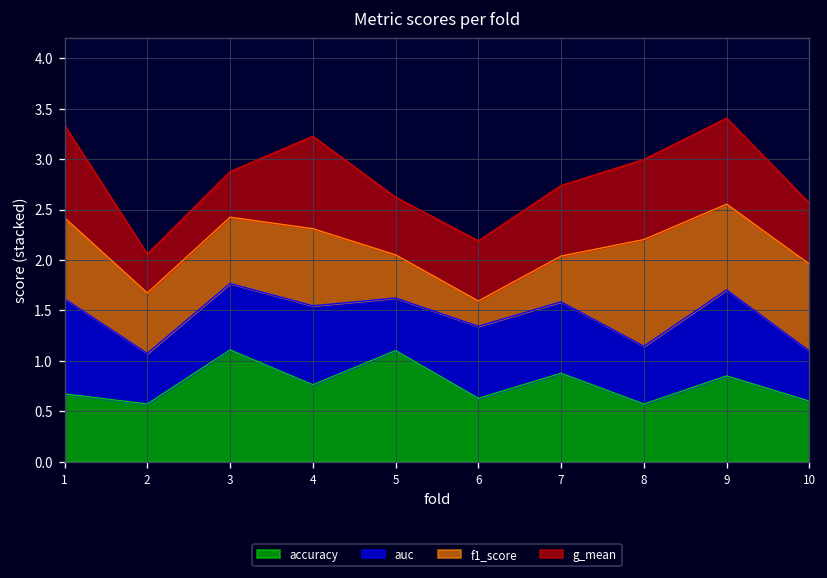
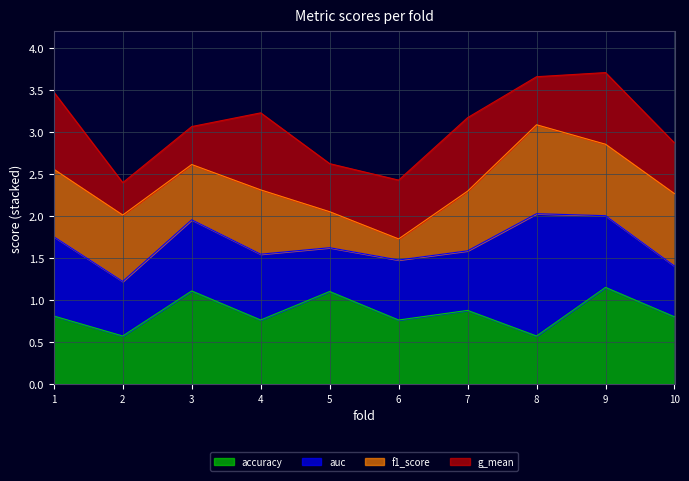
accuracy, 1: 0.7 -> 0.8
auc, 2: 0.5 -> 0.7
f1_score, 2: 0.6 -> 0.8
auc, 3: 0.7 -> 0.8
accuracy, 6: 0.6 -> 0.8
g_mean, 6: 0.6 -> 0.7
f1_score, 7: 0.5 -> 0.7
g_mean, 7: 0.7 -> 0.9
auc, 8: 0.6 -> 1.5
g_mean, 8: 0.8 -> 0.6
accuracy, 9: 0.9 -> 1.2
accuracy, 10: 0.6 -> 0.8
auc, 10: 0.5 -> 0.6
